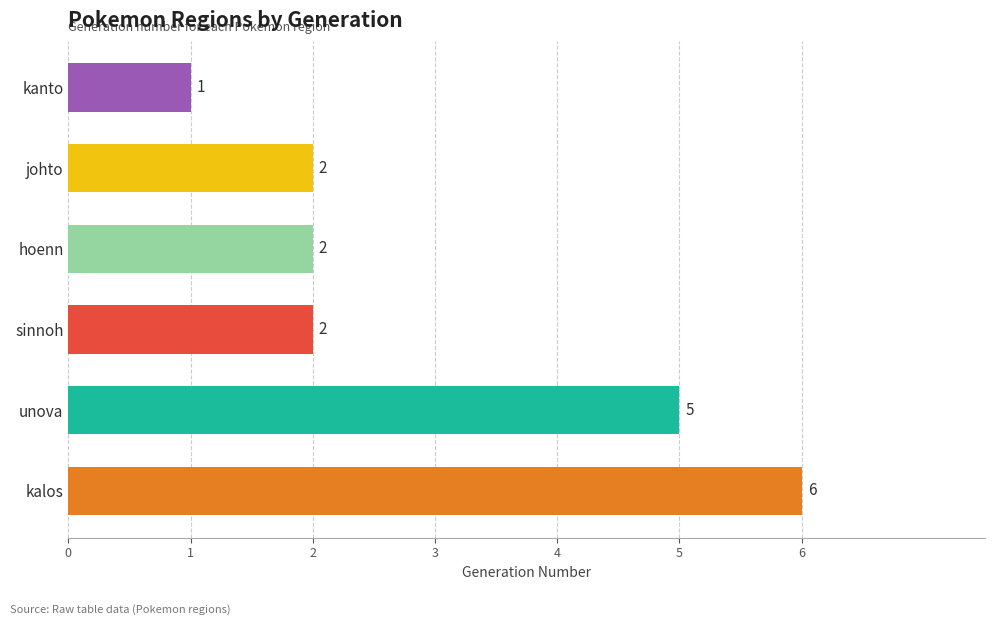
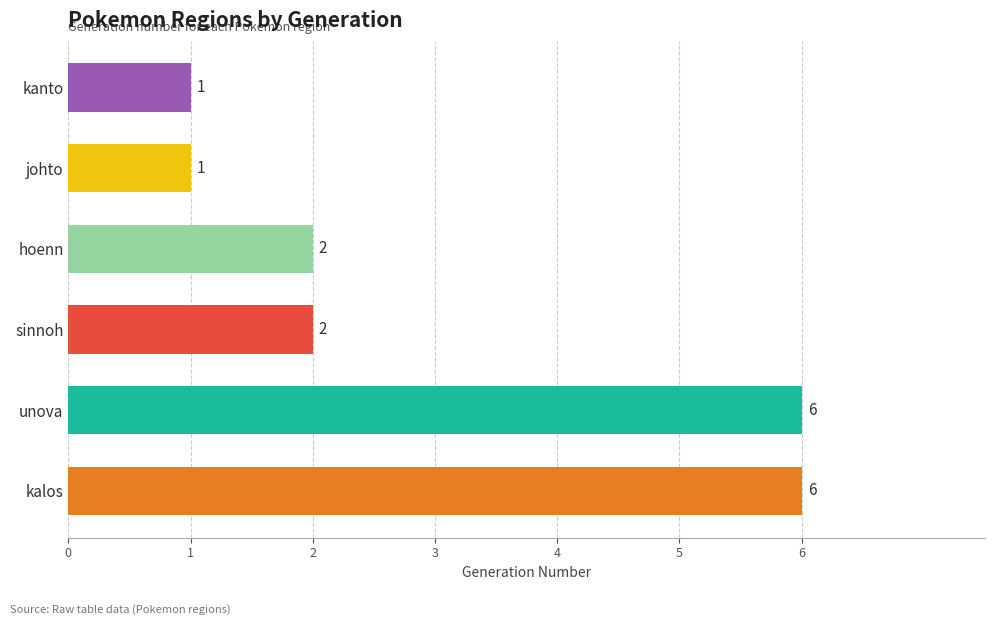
johto: 2 -> 1
unova: 5 -> 6
